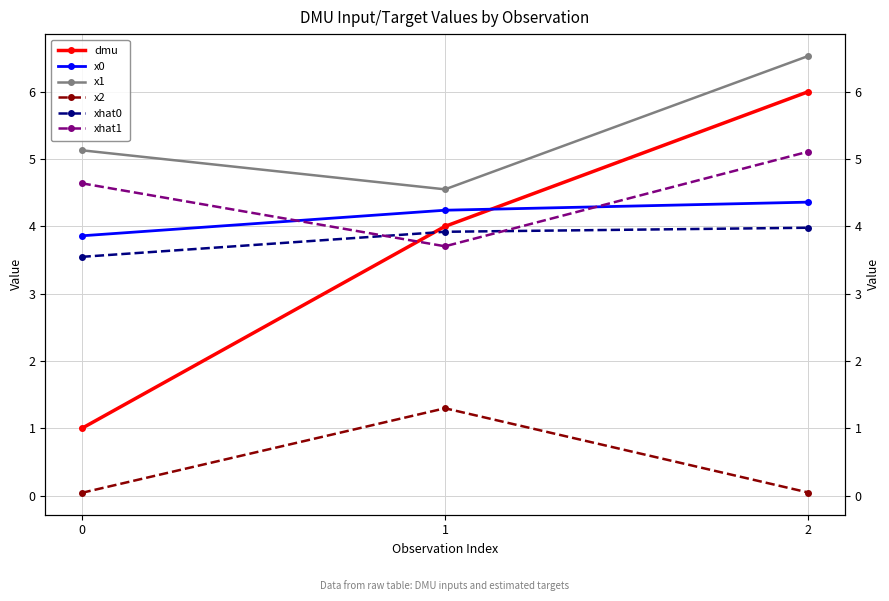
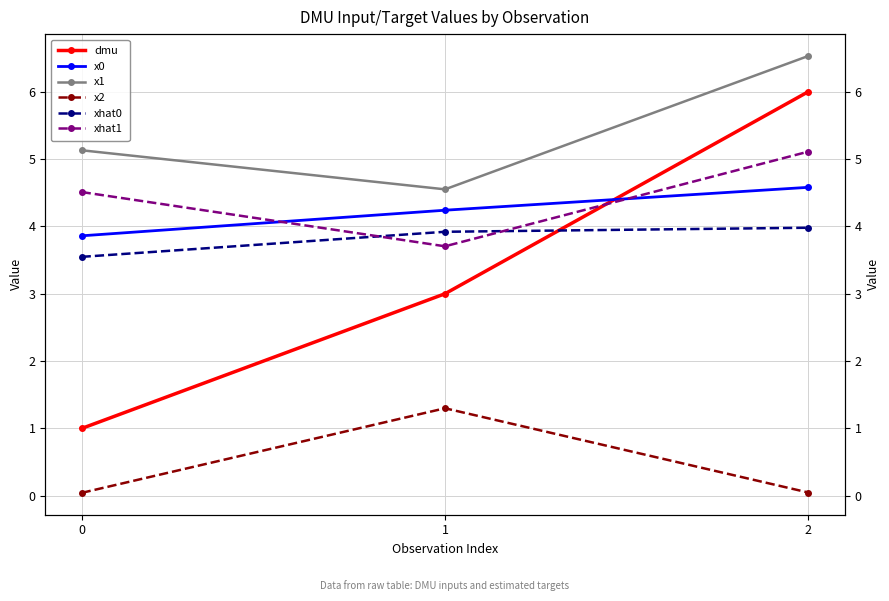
xhat1, 0: 4.6 -> 4.5
dmu, 1: 4 -> 3
x0, 2: 4.4 -> 4.6
